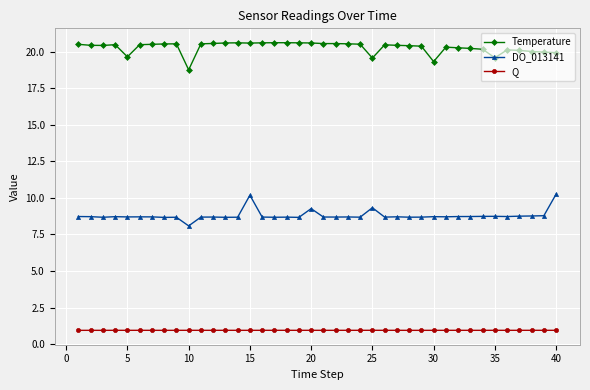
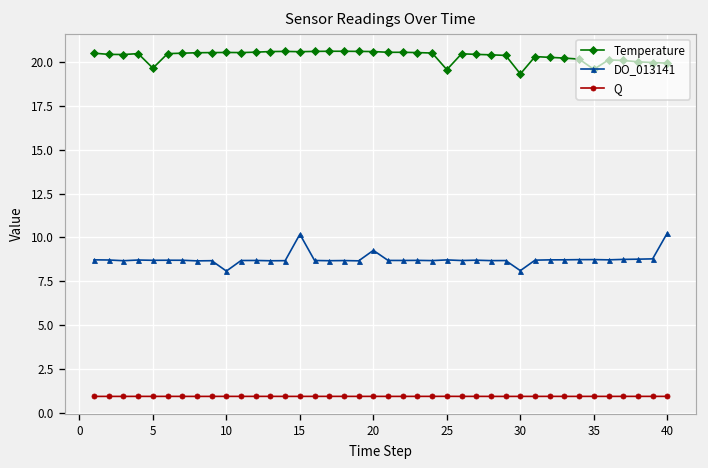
Temperature, 10: 18.8 -> 20.5
DO_013141, 25: 9.3 -> 8.7
DO_013141, 30: 8.7 -> 8.1
